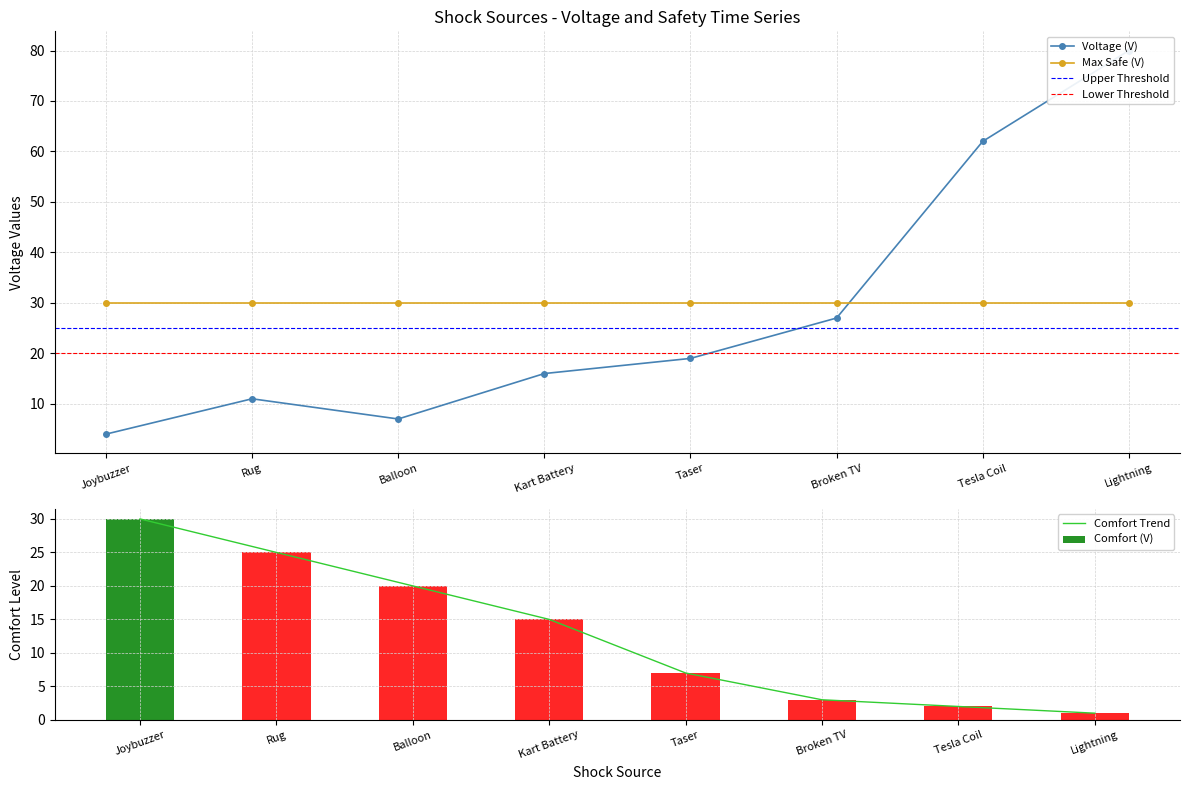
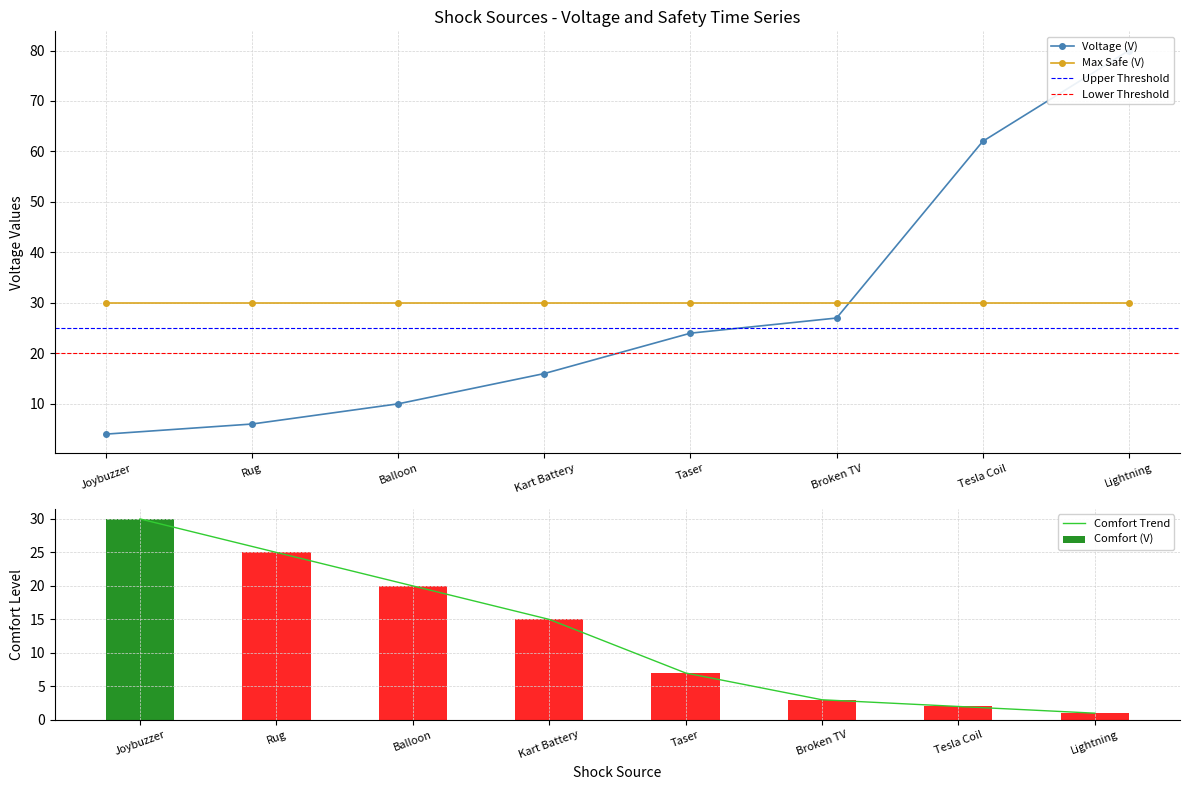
Shock Sources - Voltage and Safety Time Series, Voltage (V), Rug: 11 -> 6
Shock Sources - Voltage and Safety Time Series, Voltage (V), Balloon: 7 -> 10
Shock Sources - Voltage and Safety Time Series, Voltage (V), Taser: 19 -> 24
